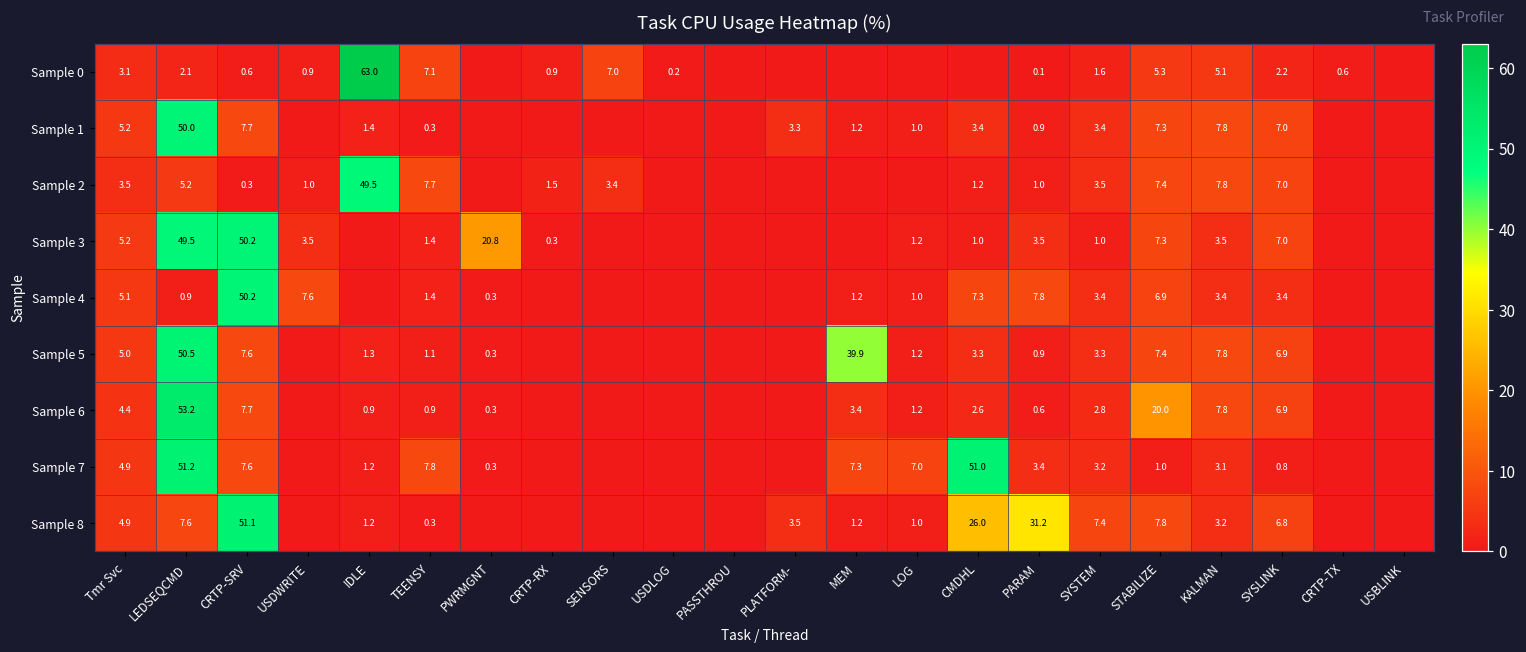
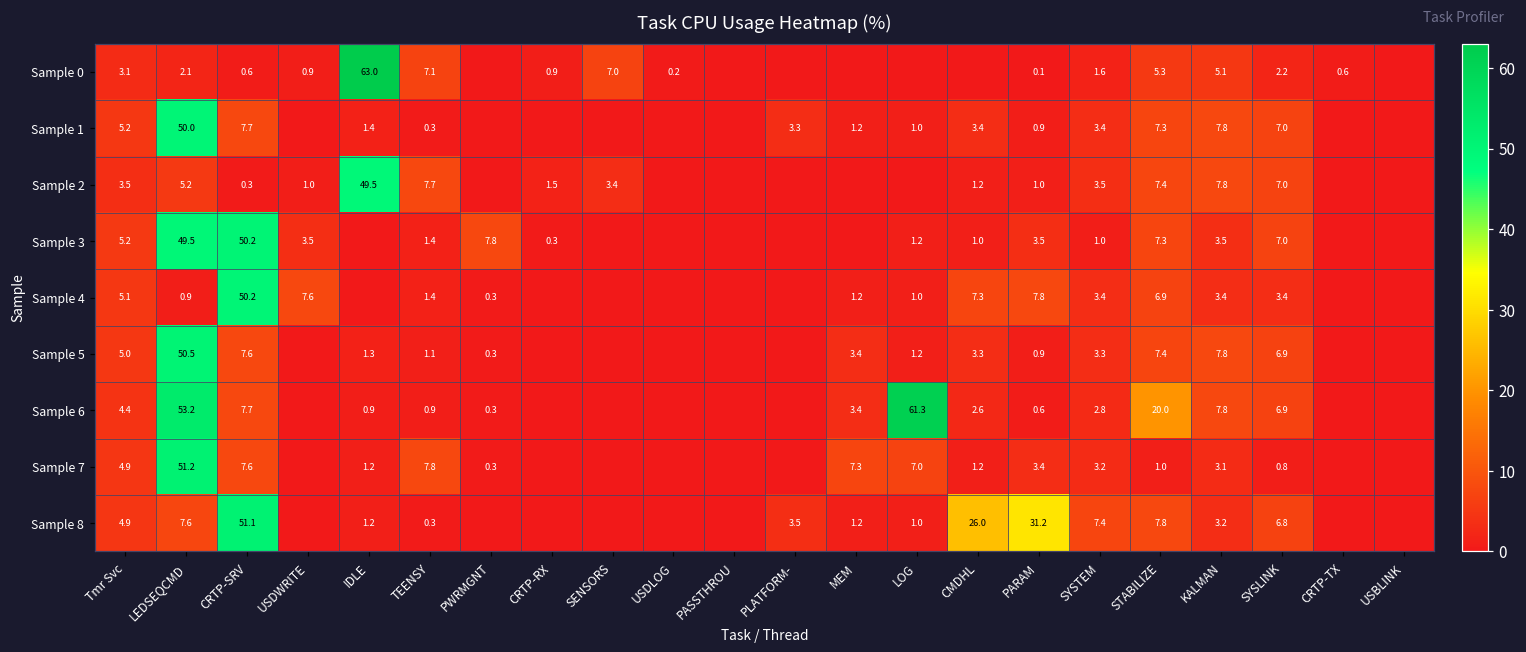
Sample 3, PWRMGNT: 20.8 -> 7.8
Sample 5, MEM: 39.9 -> 3.4
Sample 6, LOG: 1.2 -> 61.3
Sample 7, CMDHL: 51.0 -> 1.2
